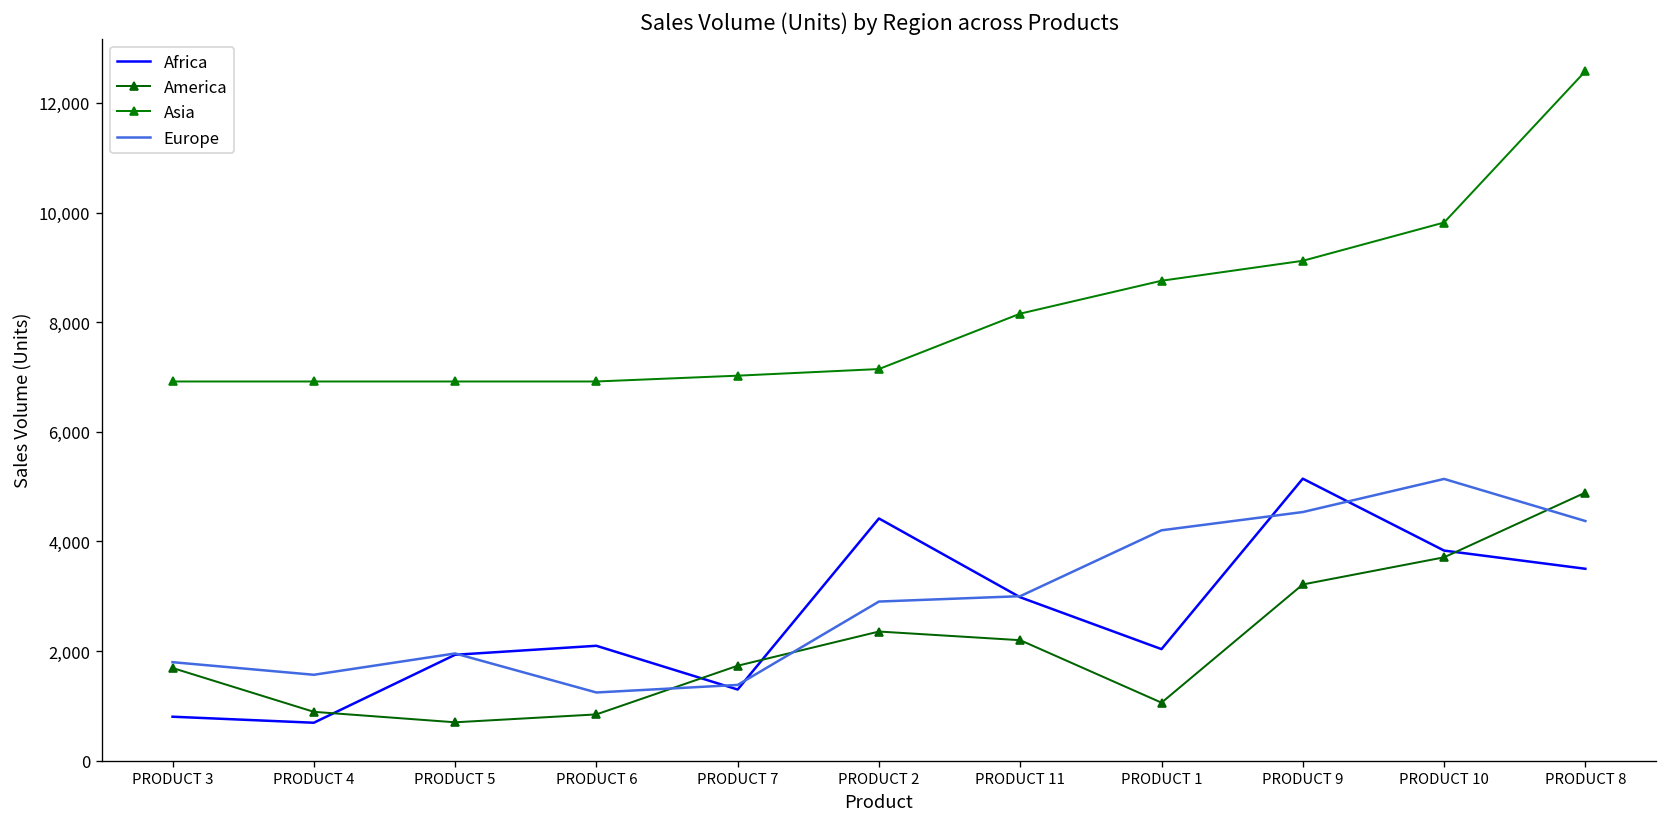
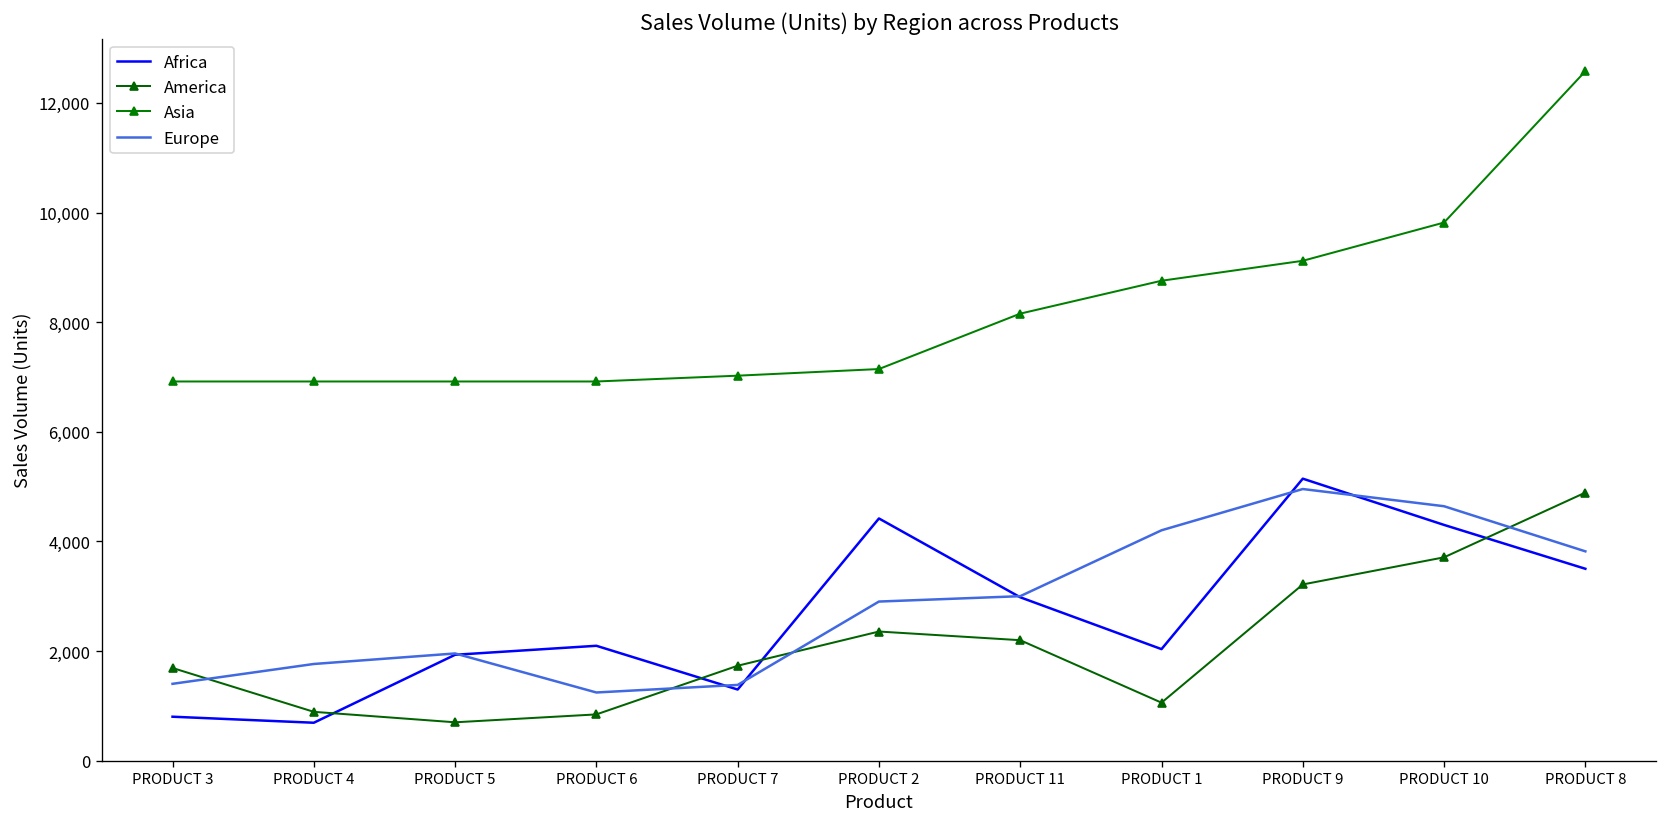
Europe, PRODUCT 3: 1,800 -> 1,400
Europe, PRODUCT 4: 1,600 -> 1,800
Europe, PRODUCT 9: 4,500 -> 5,000
Africa, PRODUCT 10: 3,800 -> 4,300
Europe, PRODUCT 10: 5,100 -> 4,600
Europe, PRODUCT 8: 4,400 -> 3,800
